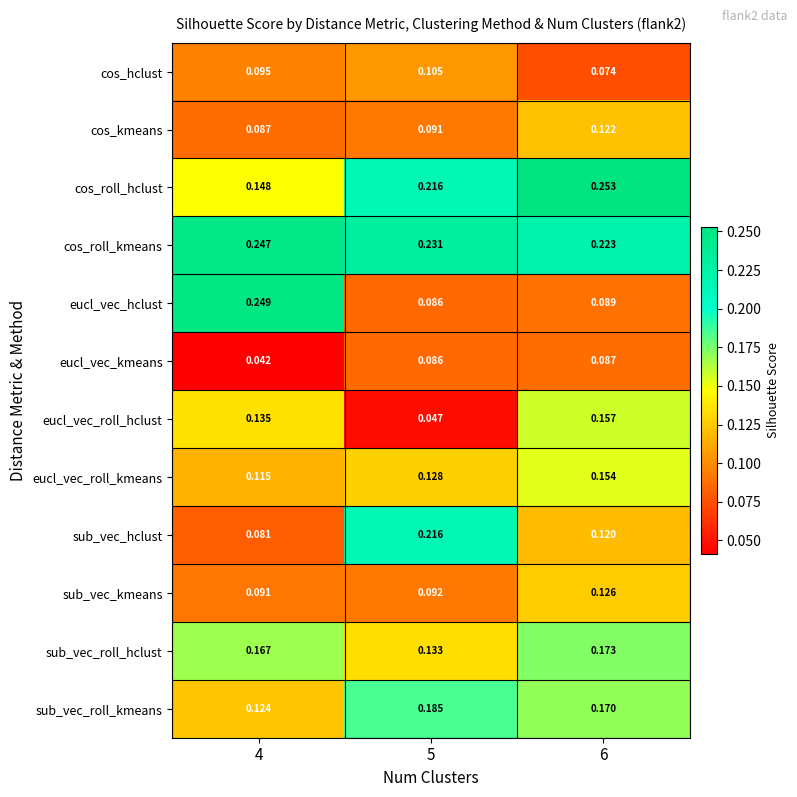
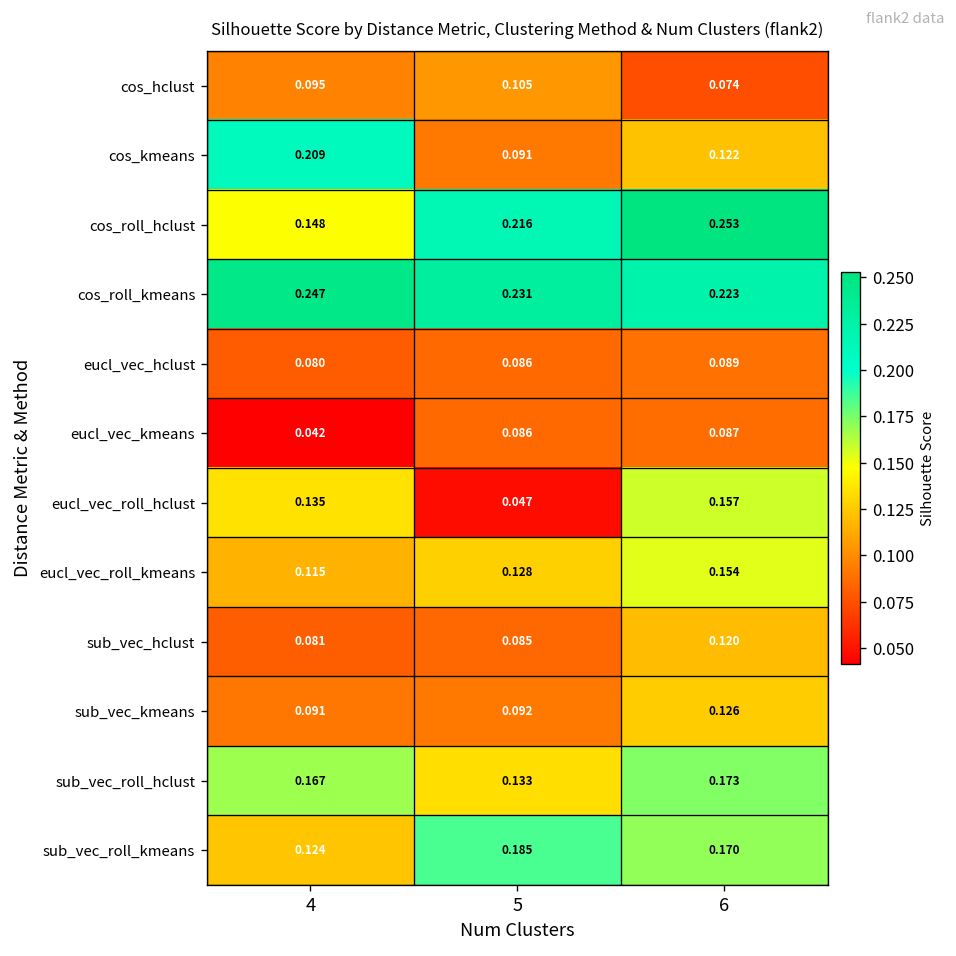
cos_kmeans, 4: 0.087 -> 0.209
eucl_vec_hclust, 4: 0.249 -> 0.080
sub_vec_hclust, 5: 0.216 -> 0.085
